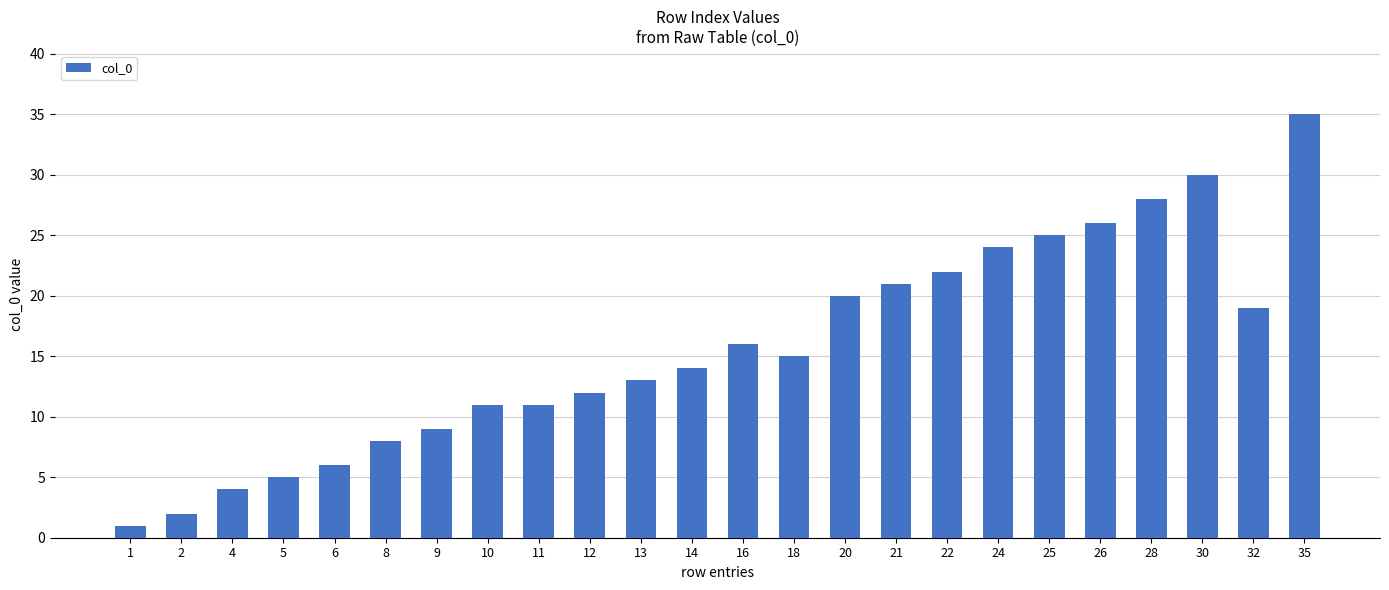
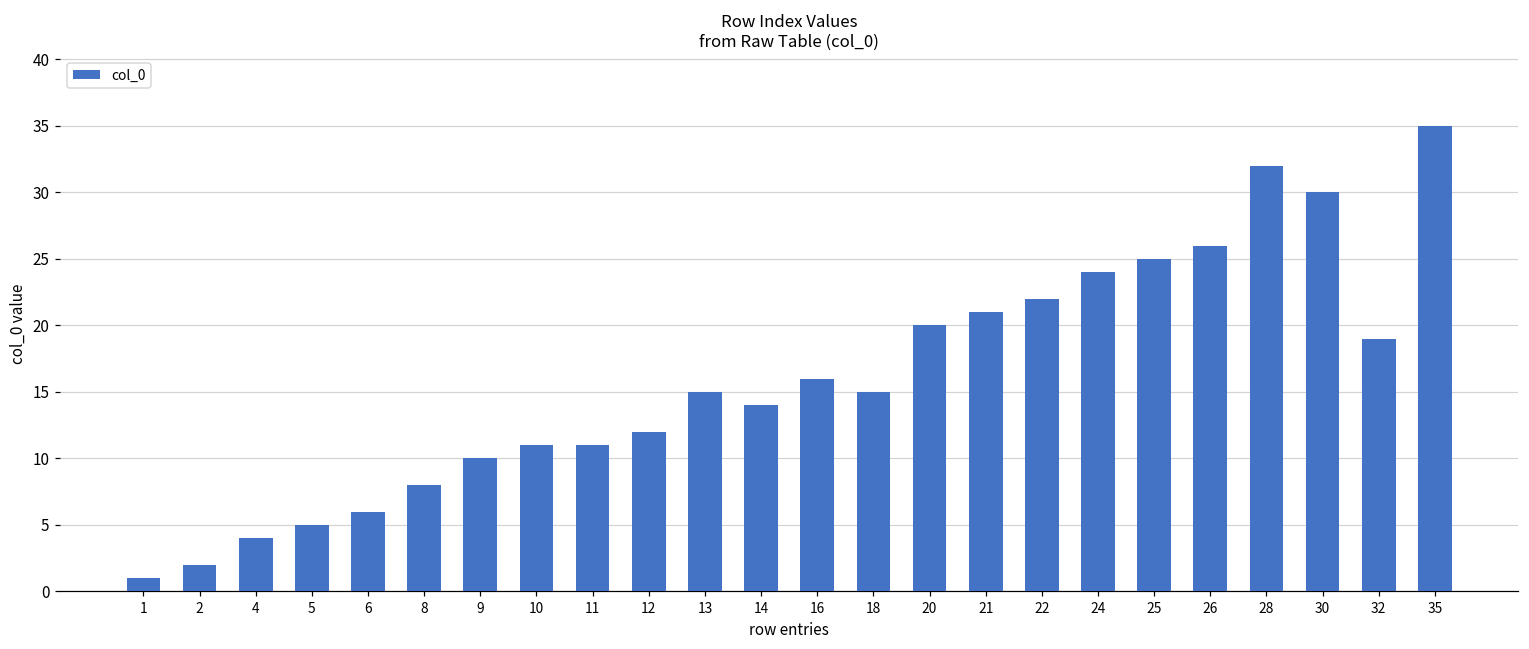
9: 9 -> 10
13: 13 -> 15
28: 28 -> 32
